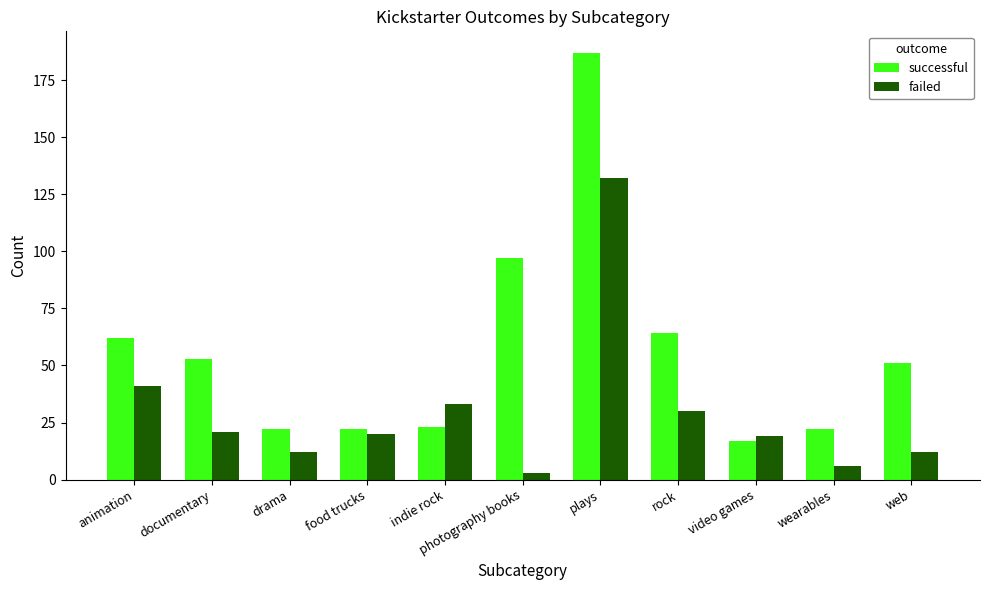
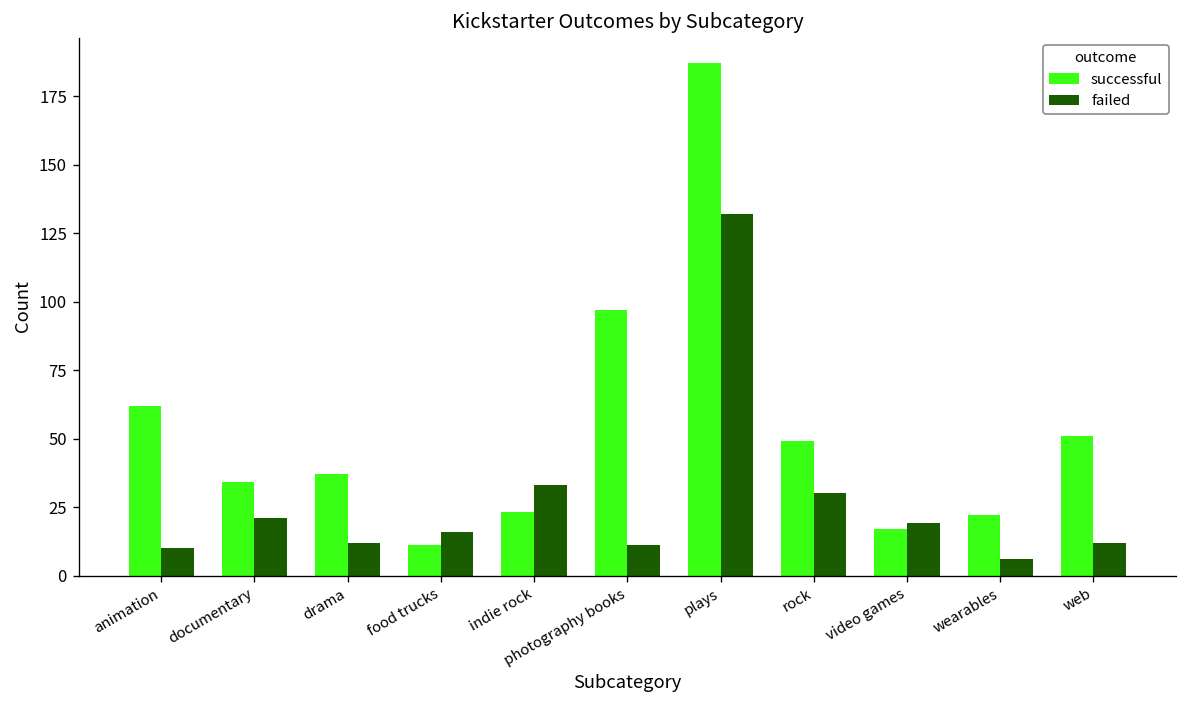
failed, animation: 41 -> 10
successful, documentary: 53 -> 34
successful, drama: 22 -> 37
successful, food trucks: 22 -> 11
failed, food trucks: 20 -> 16
failed, photography books: 3 -> 11
successful, rock: 64 -> 49
